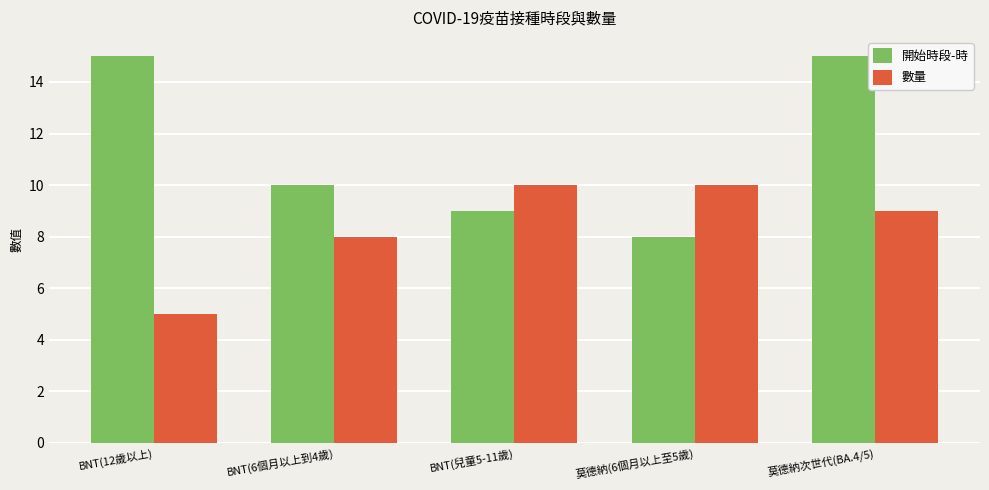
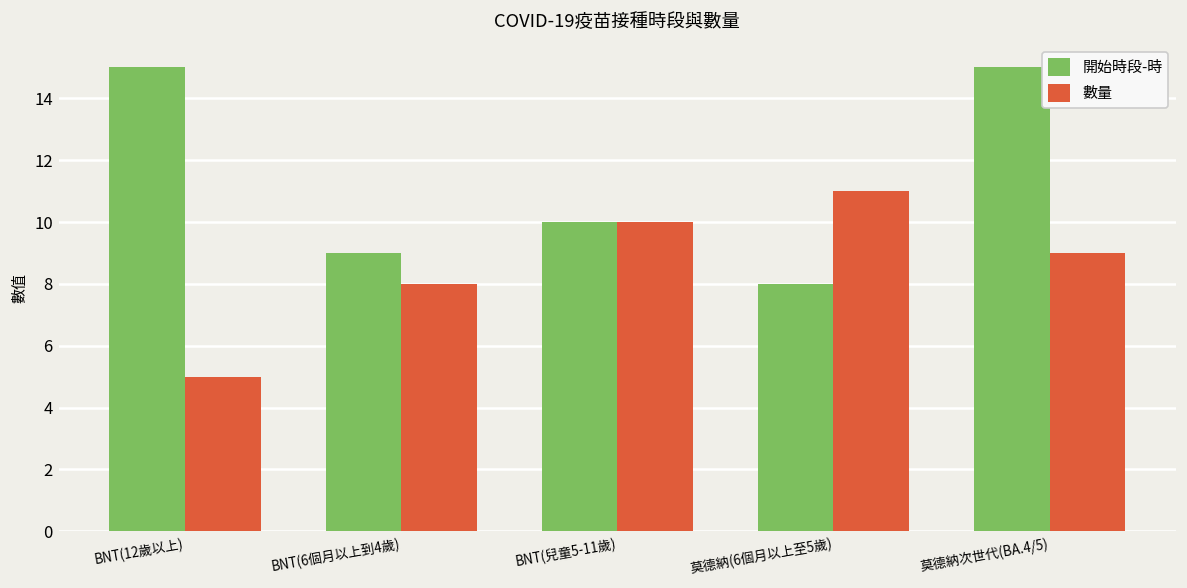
開始時段-時, BNT(6個月以上到4歲): 10 -> 9
開始時段-時, BNT(兒童5-11歲): 9 -> 10
數量, 莫德納(6個月以上至5歲): 10 -> 11
